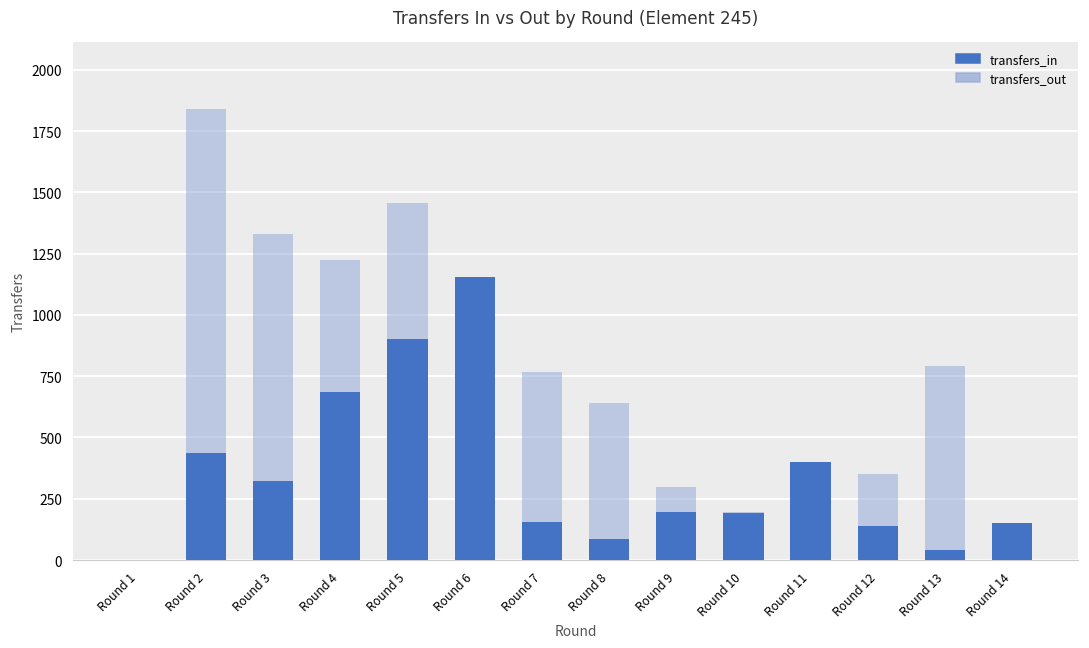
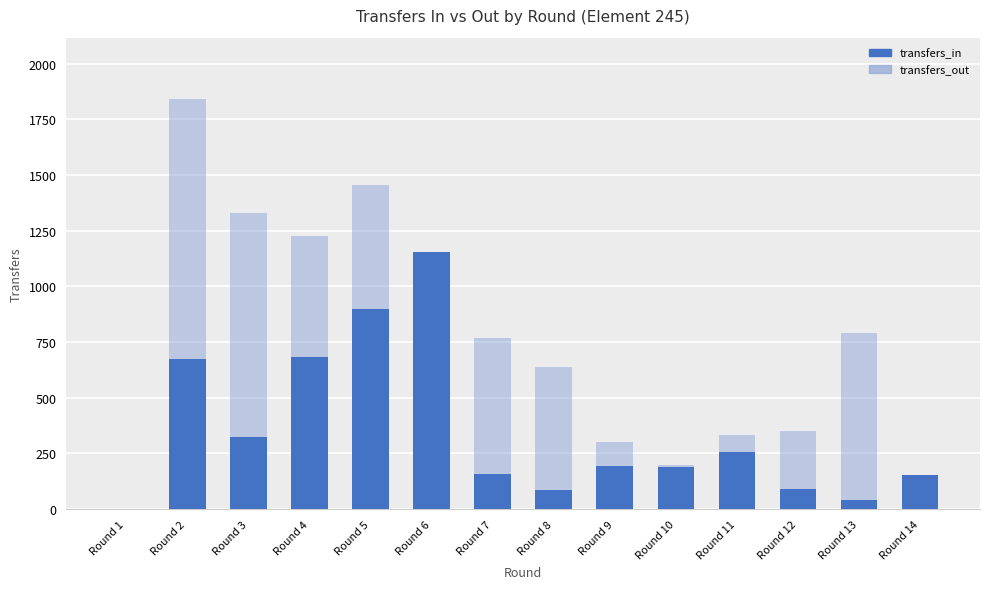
transfers_in, Round 2: 440 -> 680
transfers_in, Round 11: 400 -> 250
transfers_in, Round 12: 140 -> 90
